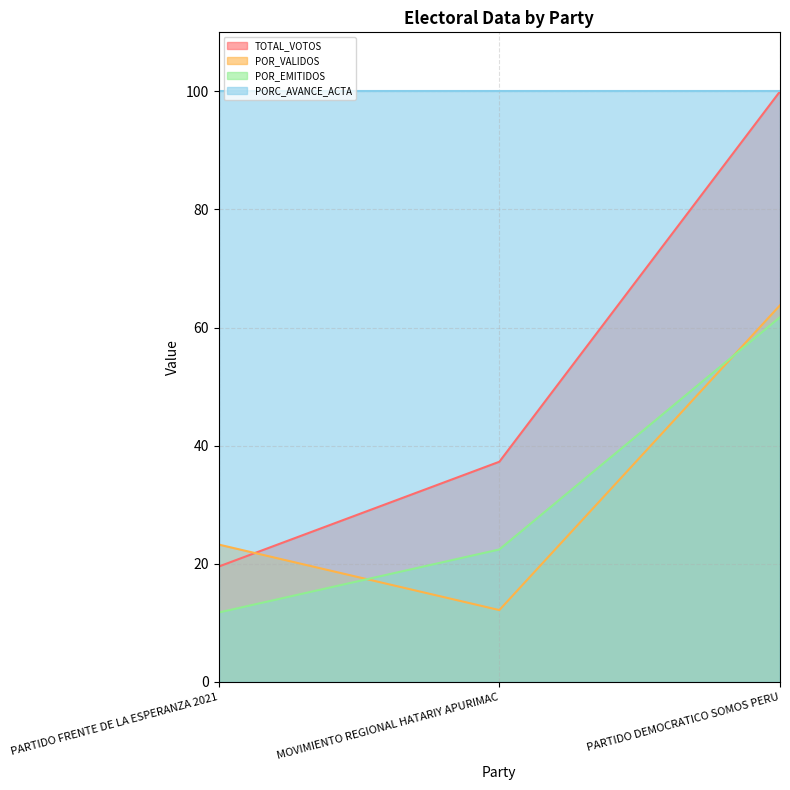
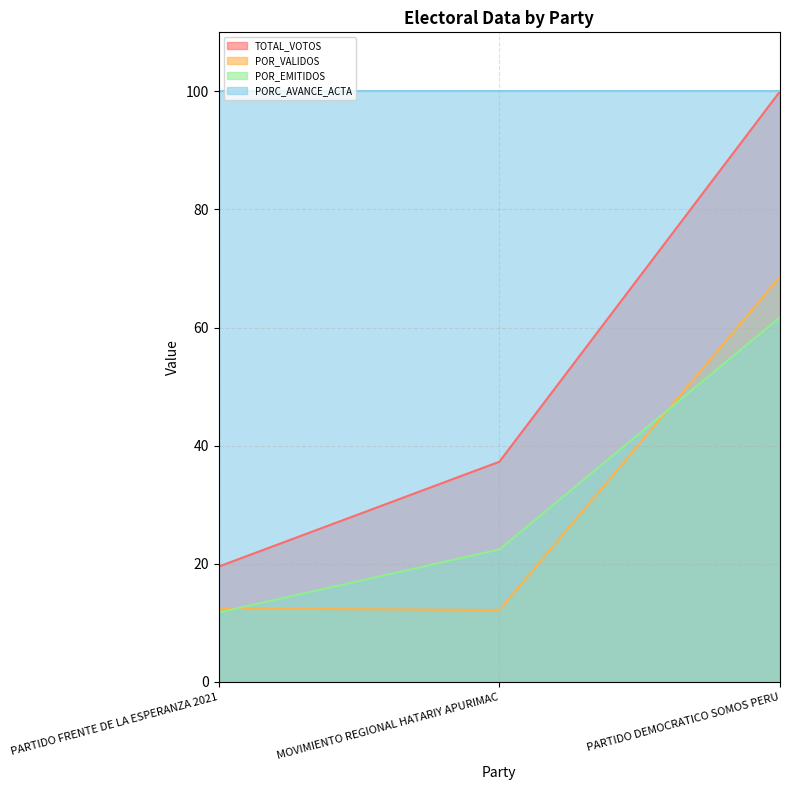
POR_VALIDOS, PARTIDO FRENTE DE LA ESPERANZA 2021: 23 -> 12
POR_VALIDOS, PARTIDO DEMOCRATICO SOMOS PERU: 64 -> 69
